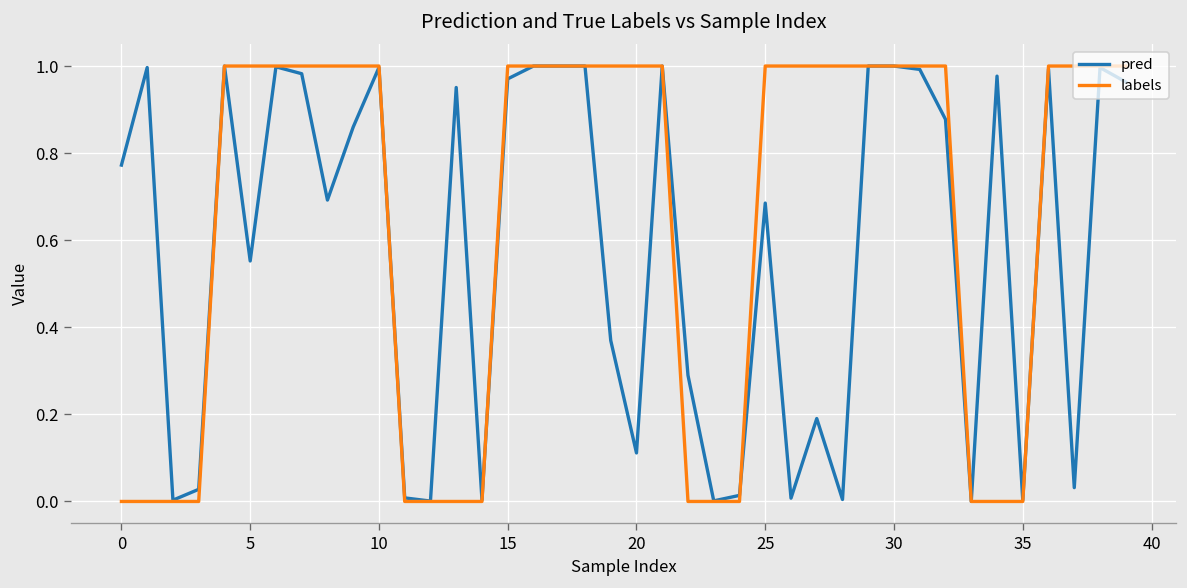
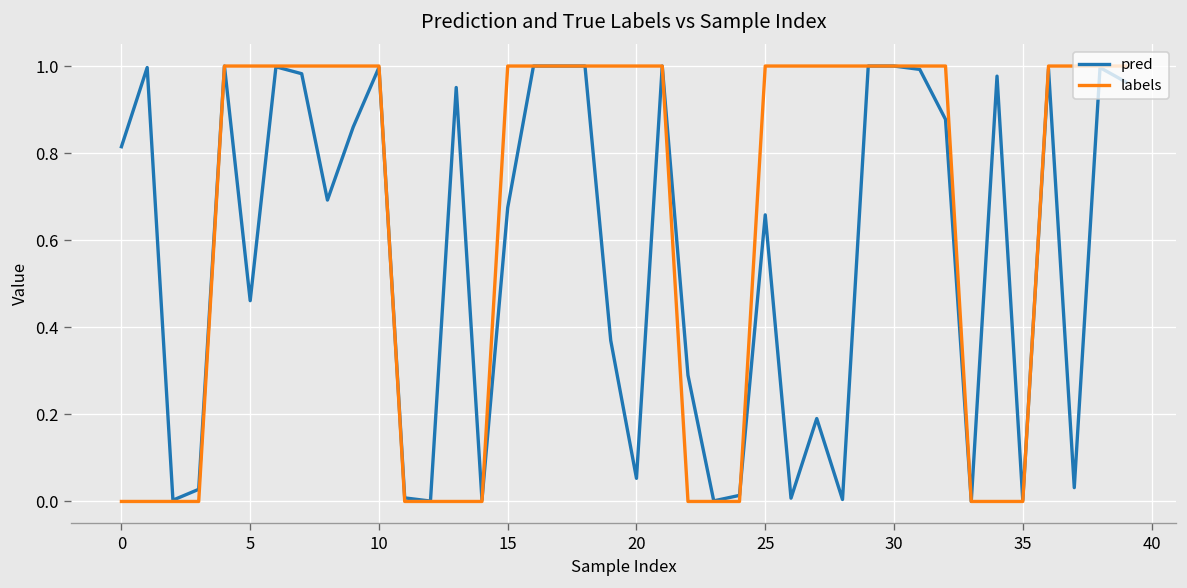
pred, 0: 0.77 -> 0.81
pred, 5: 0.55 -> 0.46
pred, 15: 0.97 -> 0.67
pred, 20: 0.11 -> 0.05
pred, 25: 0.69 -> 0.66
